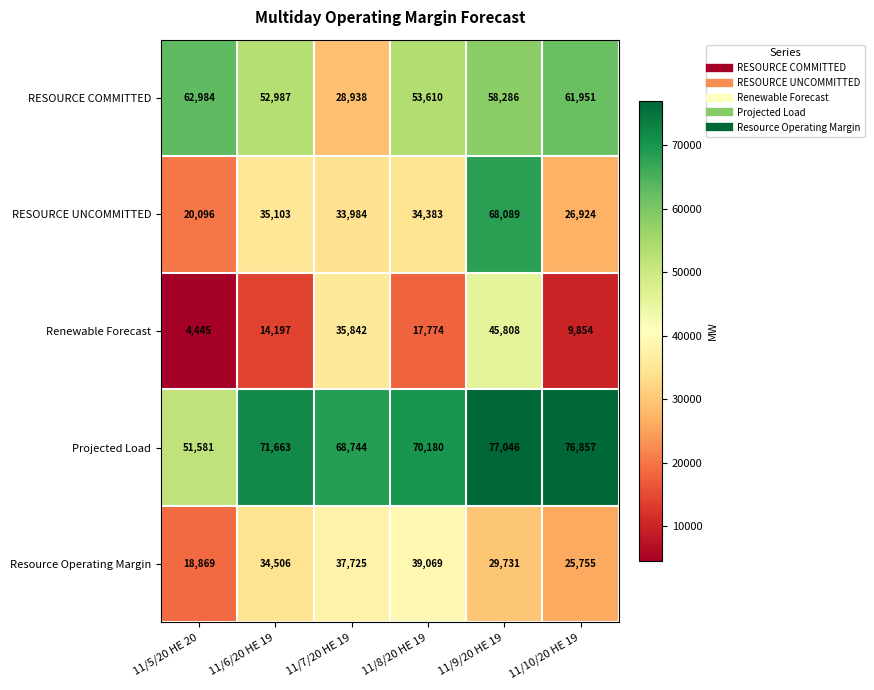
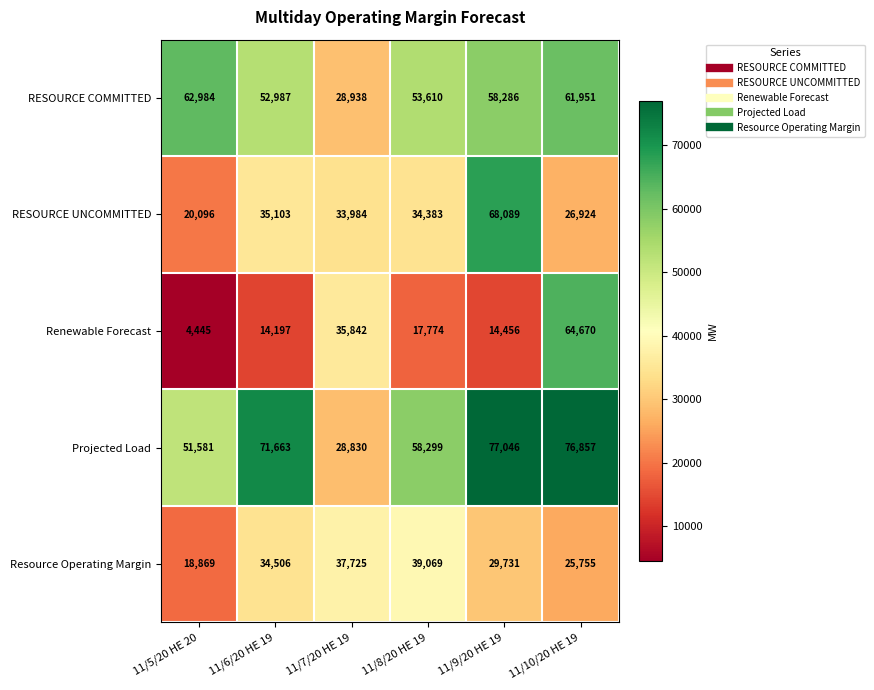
Renewable Forecast, 11/9/20 HE 19: 45,808 -> 14,456
Renewable Forecast, 11/10/20 HE 19: 9,854 -> 64,670
Projected Load, 11/7/20 HE 19: 68,744 -> 28,830
Projected Load, 11/8/20 HE 19: 70,180 -> 58,299
